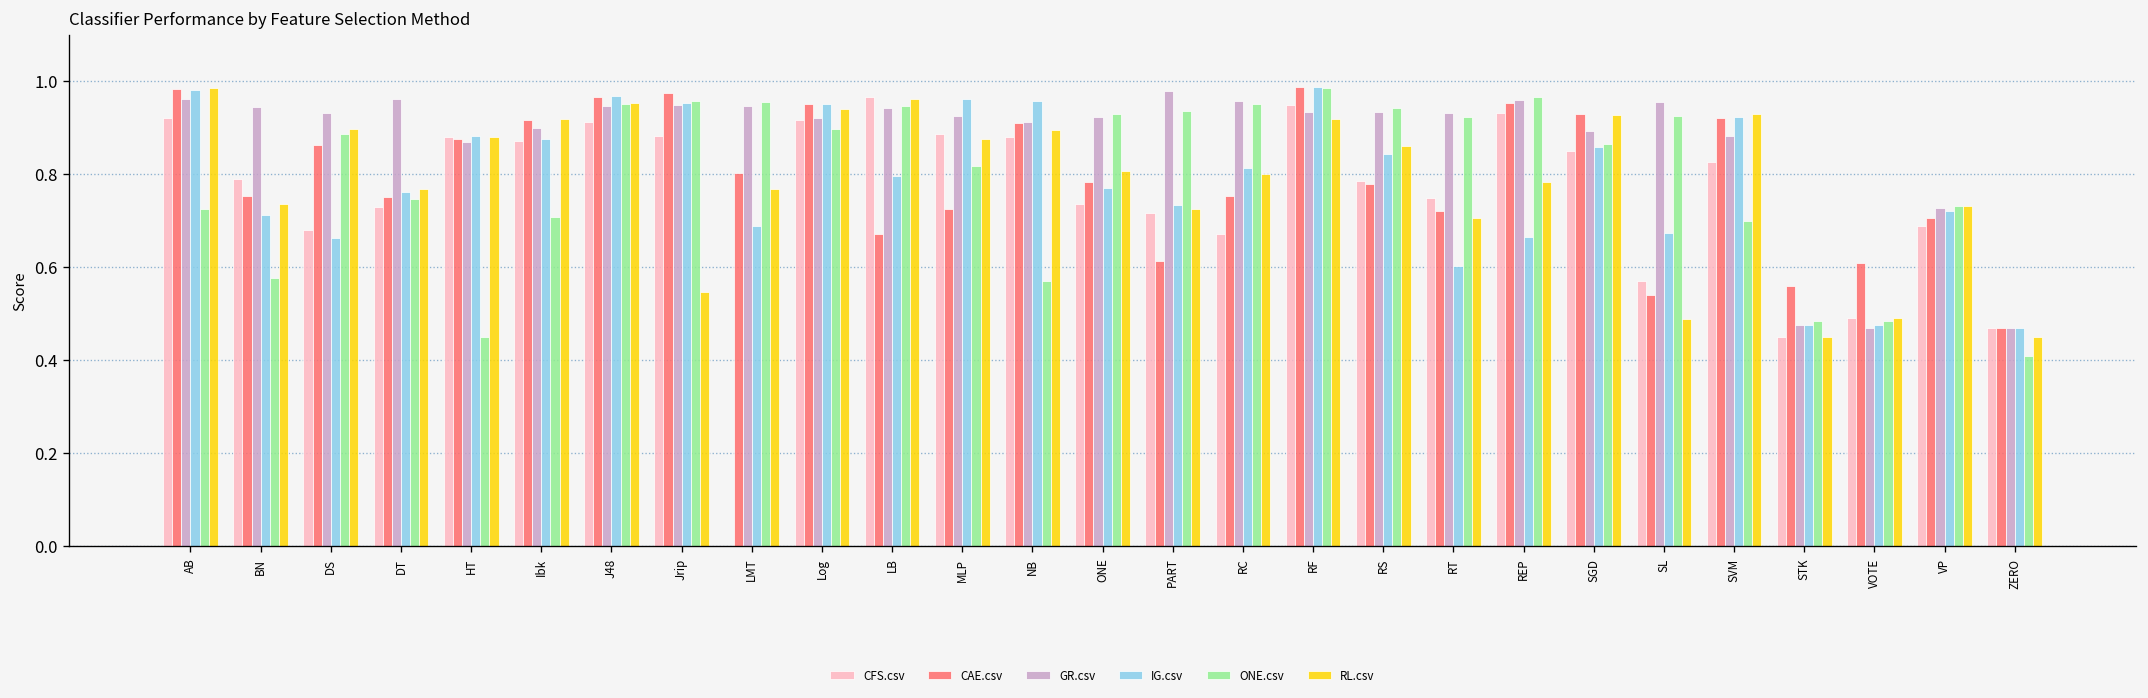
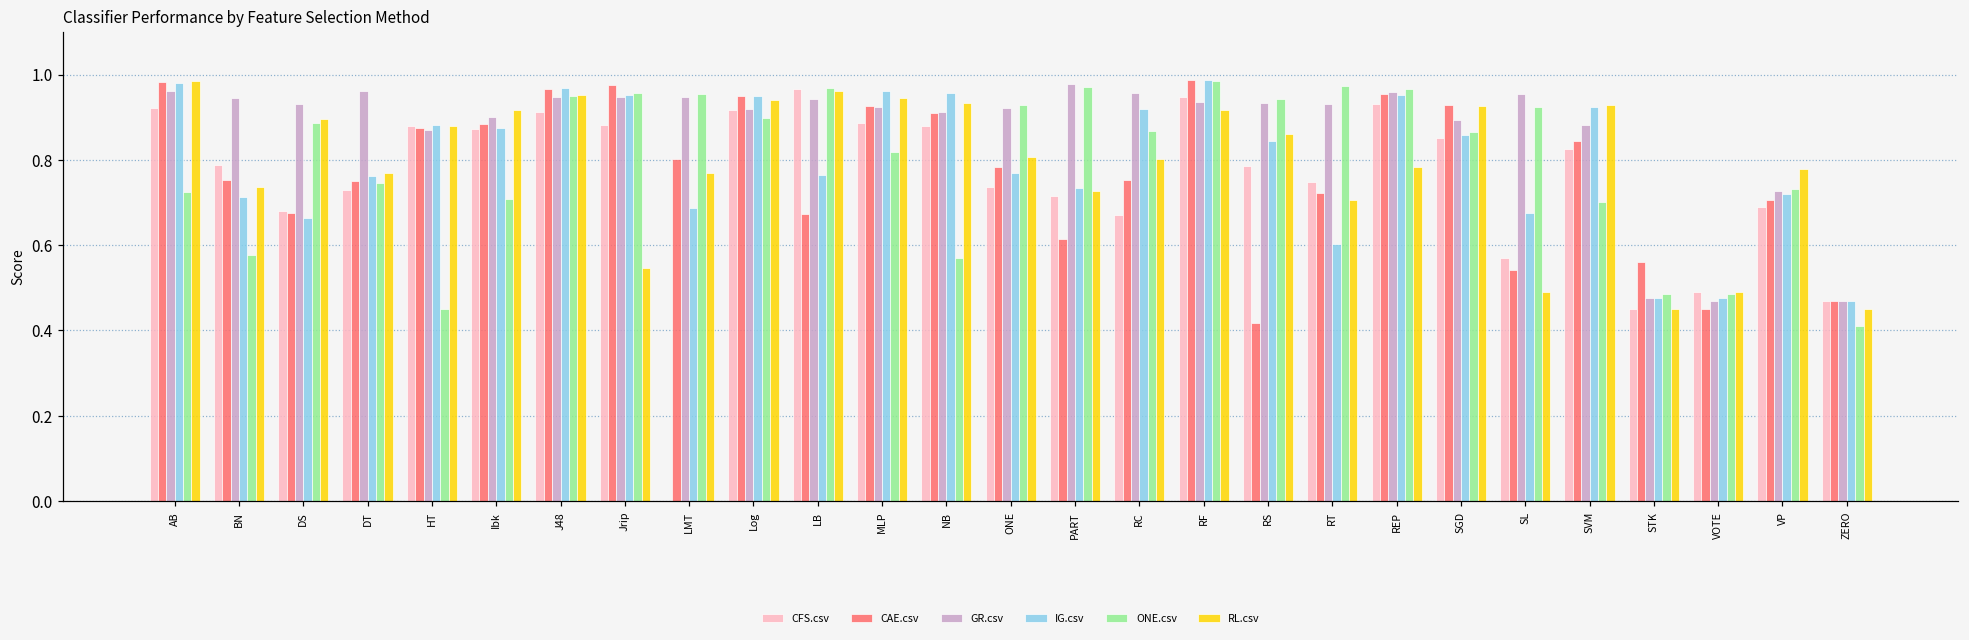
CAE.csv, DS: 0.86 -> 0.67
CAE.csv, Ibk: 0.92 -> 0.88
IG.csv, LB: 0.80 -> 0.76
ONE.csv, LB: 0.95 -> 0.97
CAE.csv, MLP: 0.73 -> 0.93
RL.csv, MLP: 0.88 -> 0.94
RL.csv, NB: 0.89 -> 0.93
ONE.csv, PART: 0.94 -> 0.97
IG.csv, RC: 0.81 -> 0.92
ONE.csv, RC: 0.95 -> 0.87
CAE.csv, RS: 0.78 -> 0.42
ONE.csv, RT: 0.92 -> 0.97
IG.csv, REP: 0.67 -> 0.95
CAE.csv, SVM: 0.92 -> 0.84
CAE.csv, VOTE: 0.61 -> 0.45
RL.csv, VP: 0.73 -> 0.78
